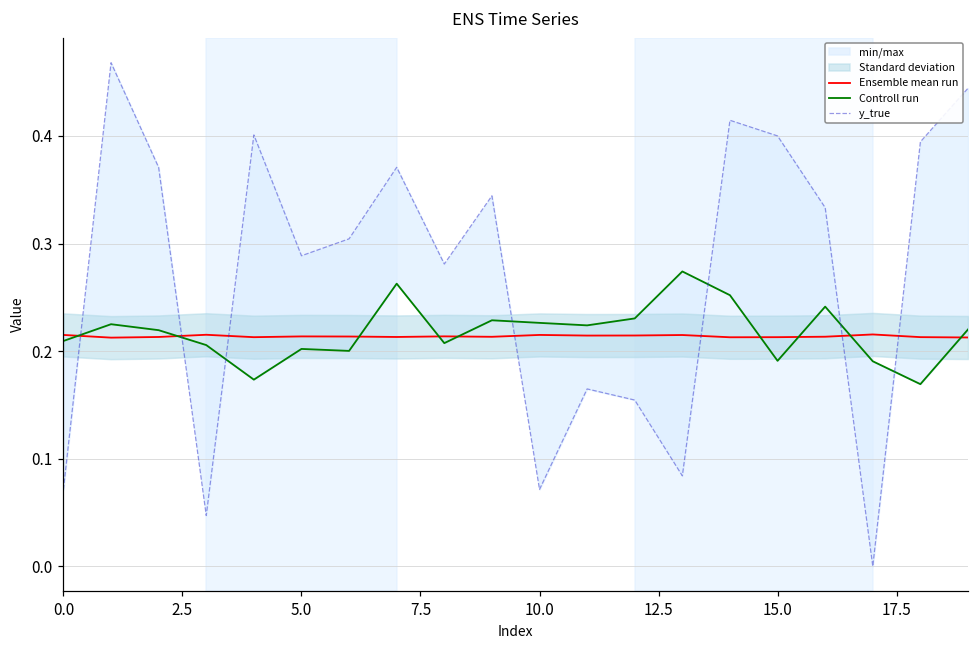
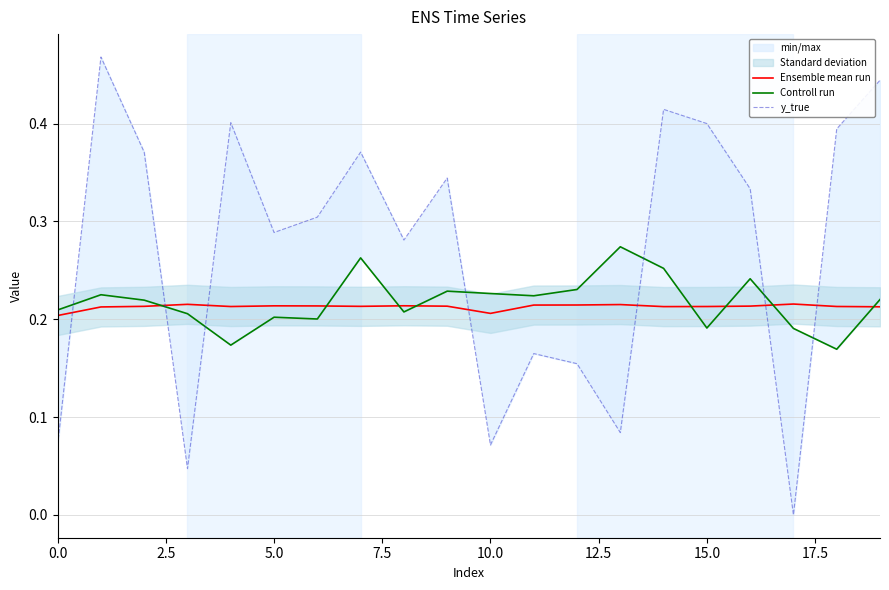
Ensemble mean run, 0.0: 0.22 -> 0.20
Ensemble mean run, 10.0: 0.22 -> 0.21
